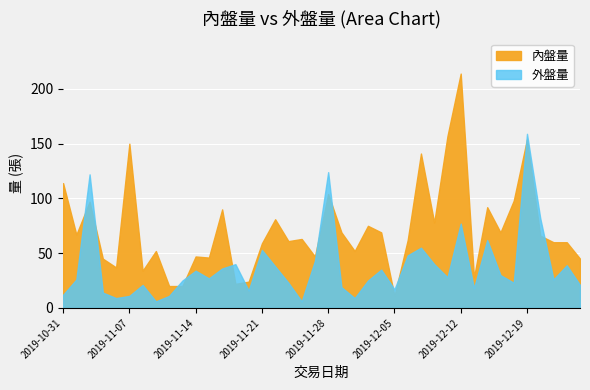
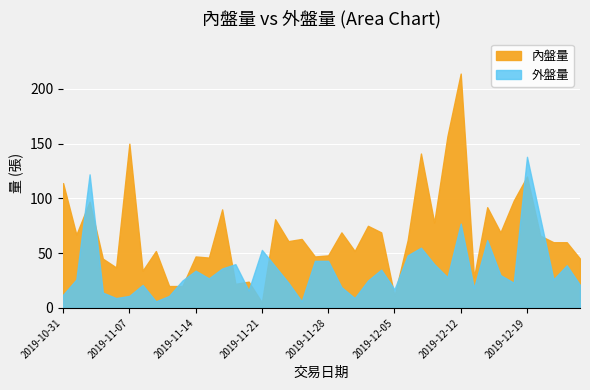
內盤量, 2019-11-21: 59 -> 5
內盤量, 2019-11-28: 104 -> 48
外盤量, 2019-11-28: 124 -> 43
內盤量, 2019-12-19: 154 -> 120
外盤量, 2019-12-19: 159 -> 138
